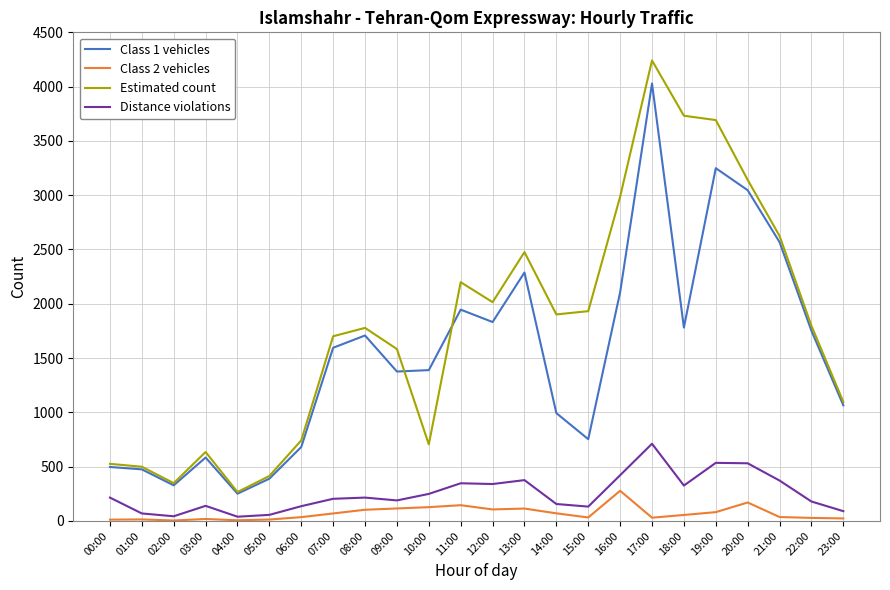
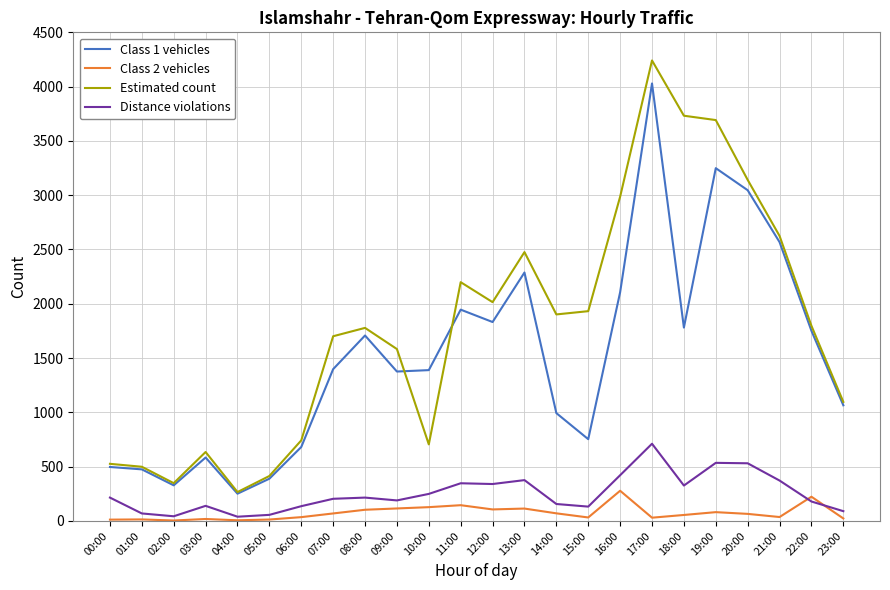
Class 1 vehicles, 07:00: 1600 -> 1400
Class 2 vehicles, 20:00: 170 -> 70
Class 2 vehicles, 22:00: 30 -> 220
